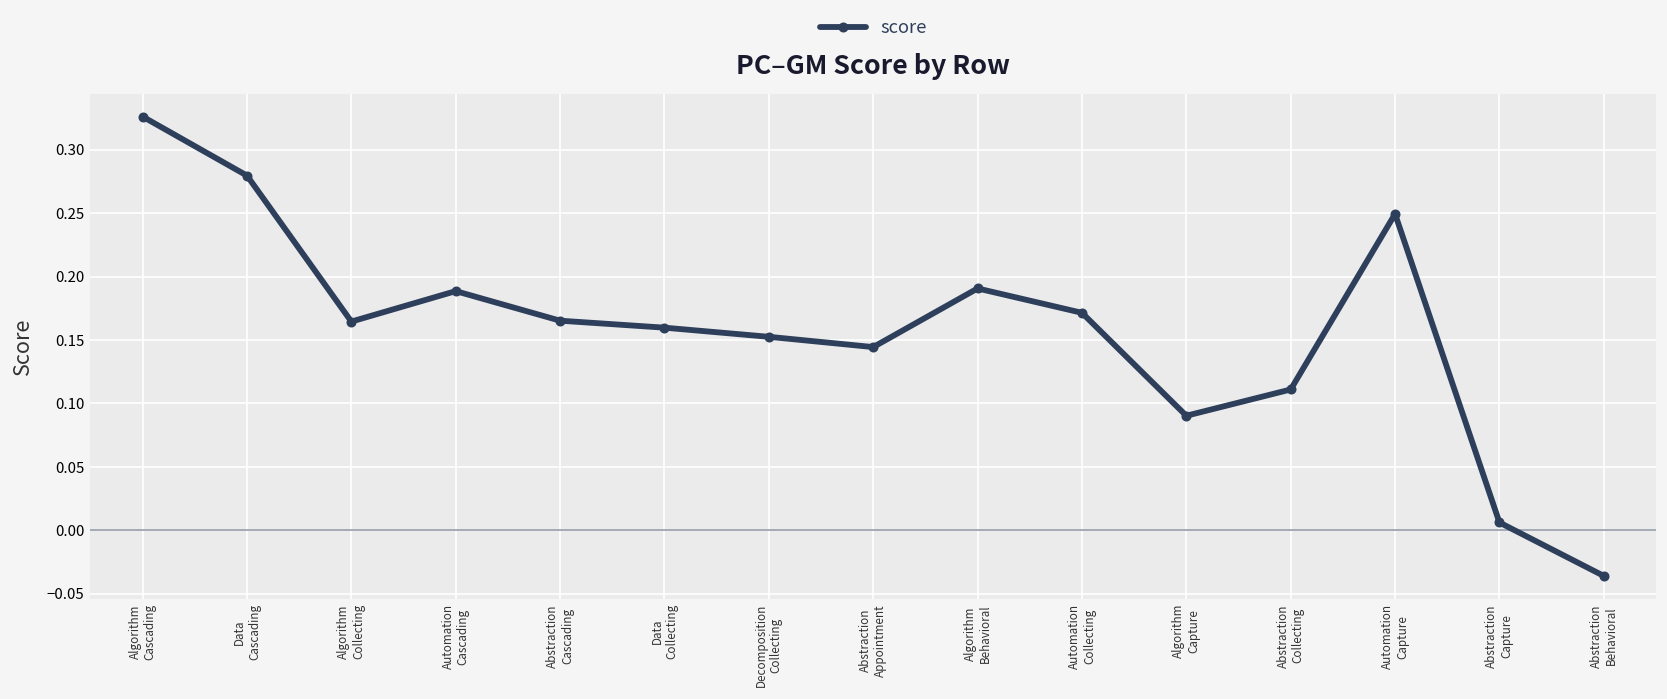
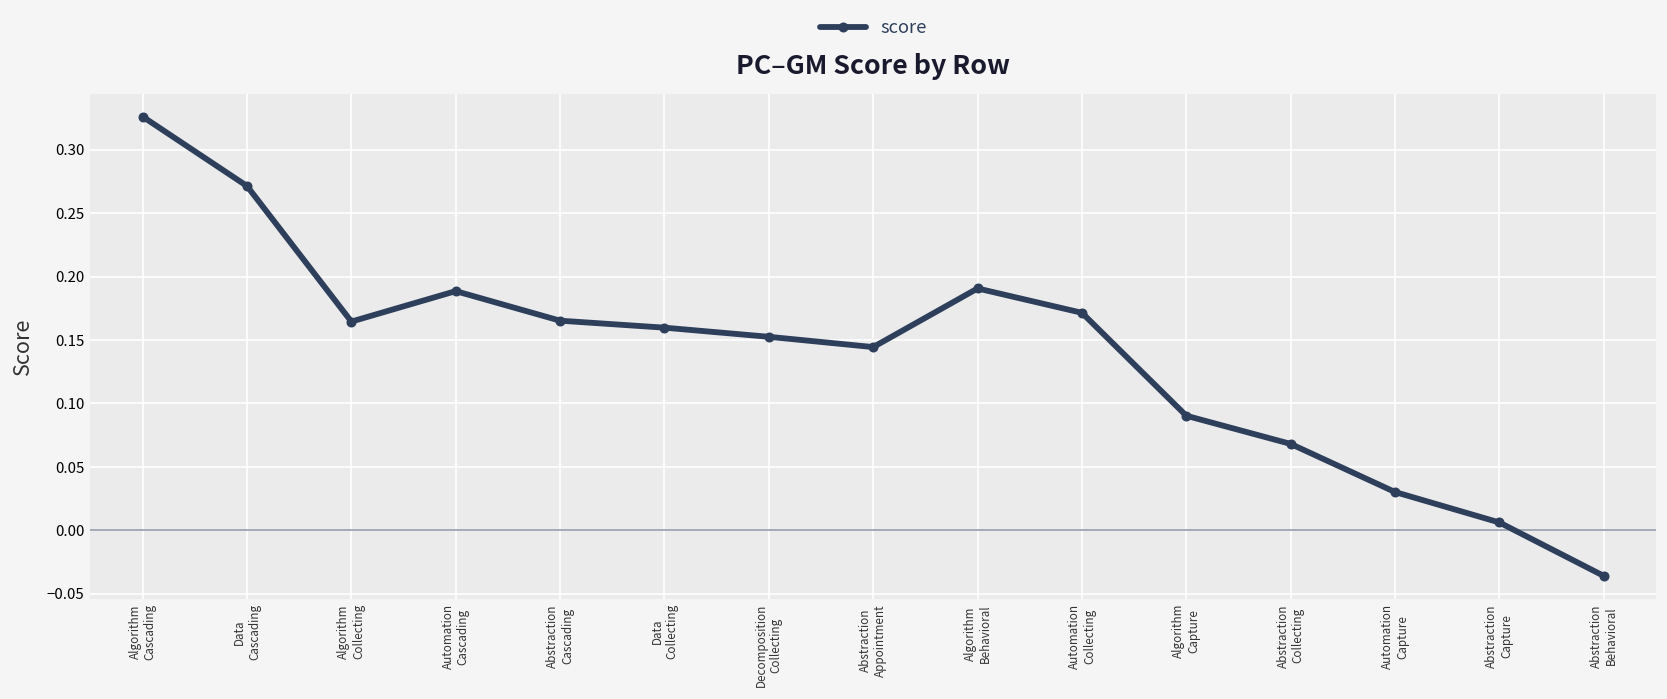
Data Cascading: 0.280 -> 0.271
Abstraction Collecting: 0.111 -> 0.068
Automation Capture: 0.249 -> 0.030
